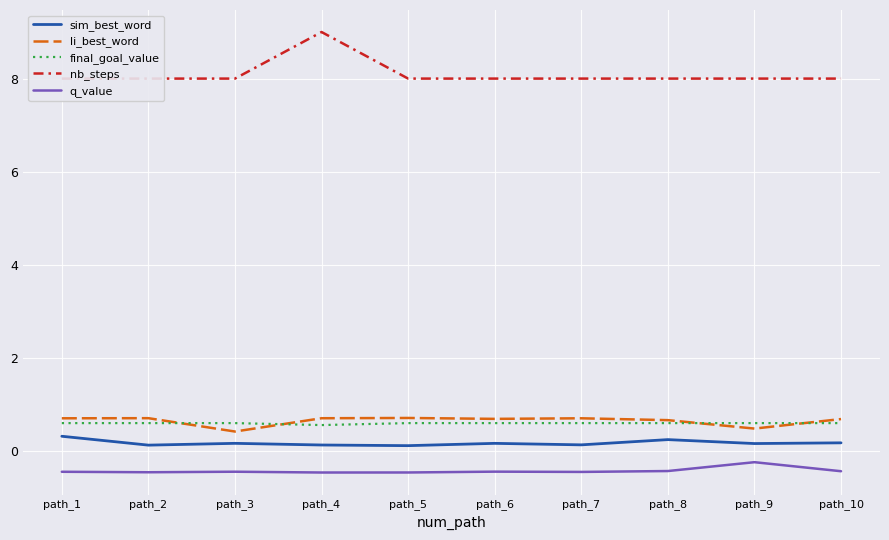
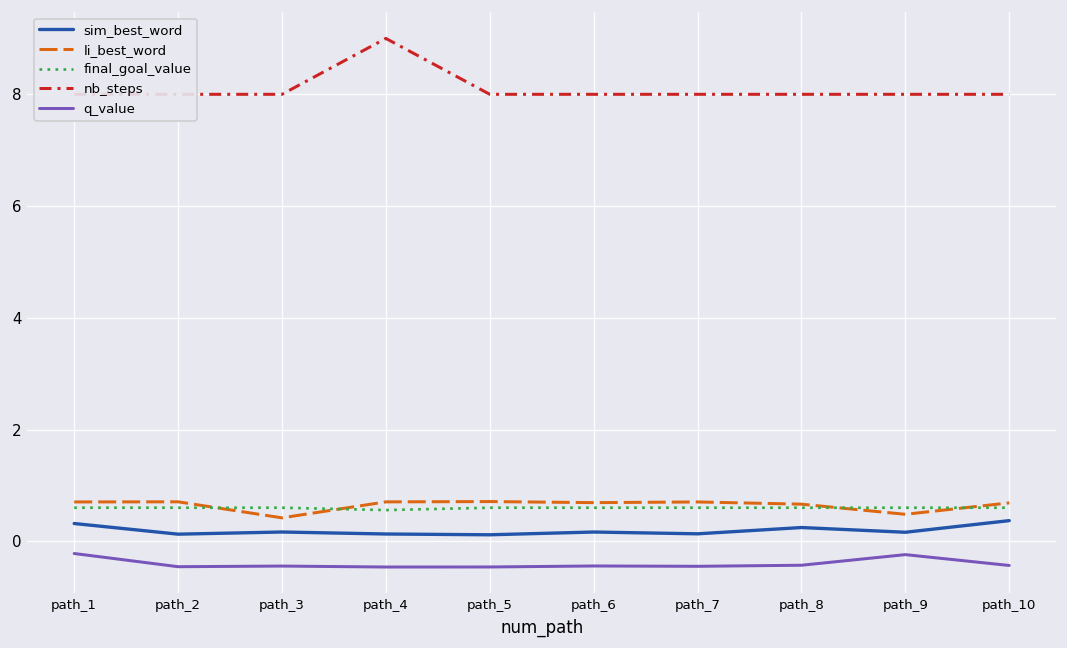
q_value, path_1: -0.4 -> -0.2
sim_best_word, path_10: 0.2 -> 0.4
